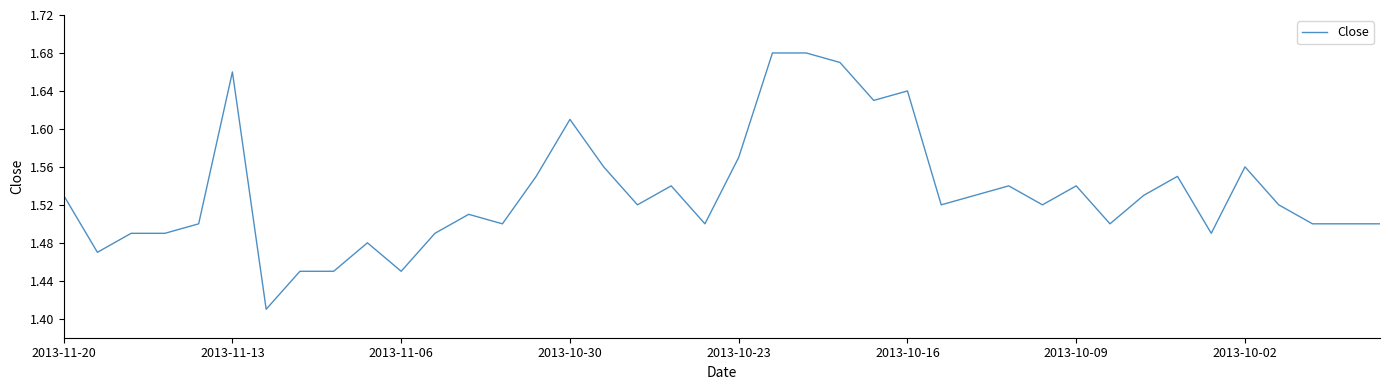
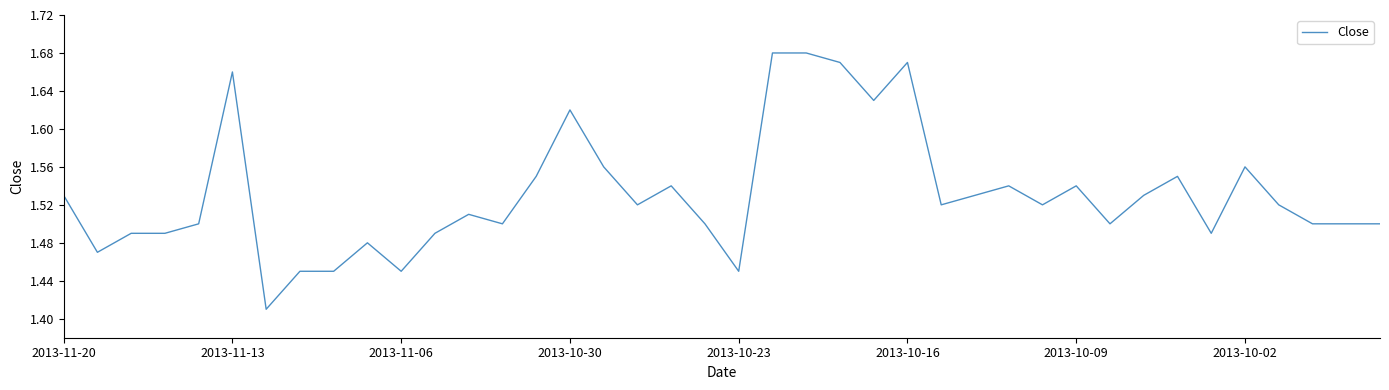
2013-10-30: 1.61 -> 1.62
2013-10-23: 1.57 -> 1.45
2013-10-16: 1.64 -> 1.67
